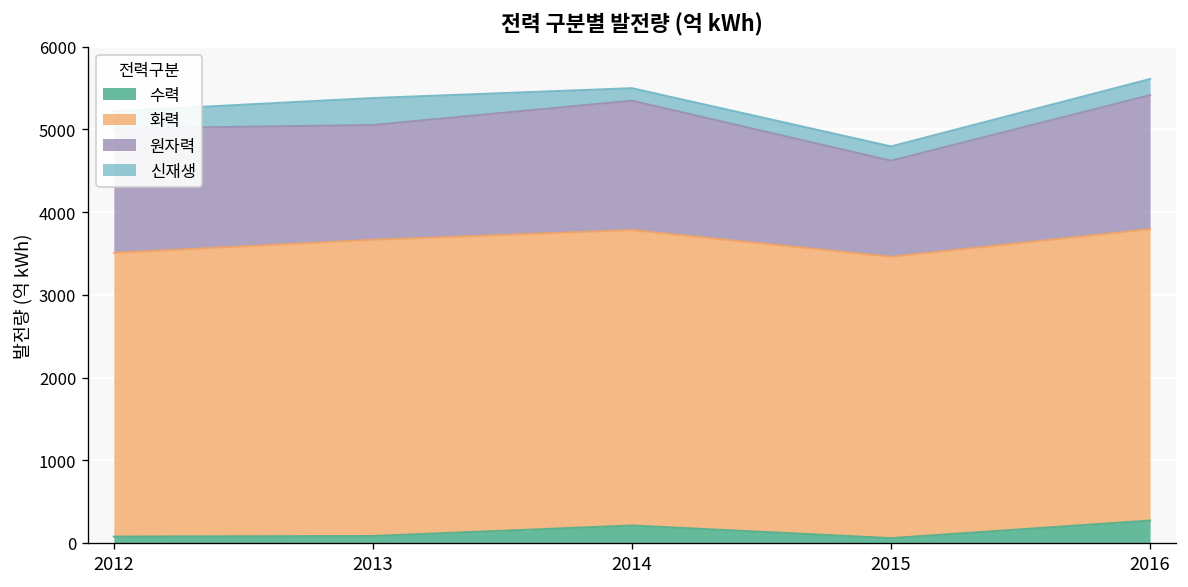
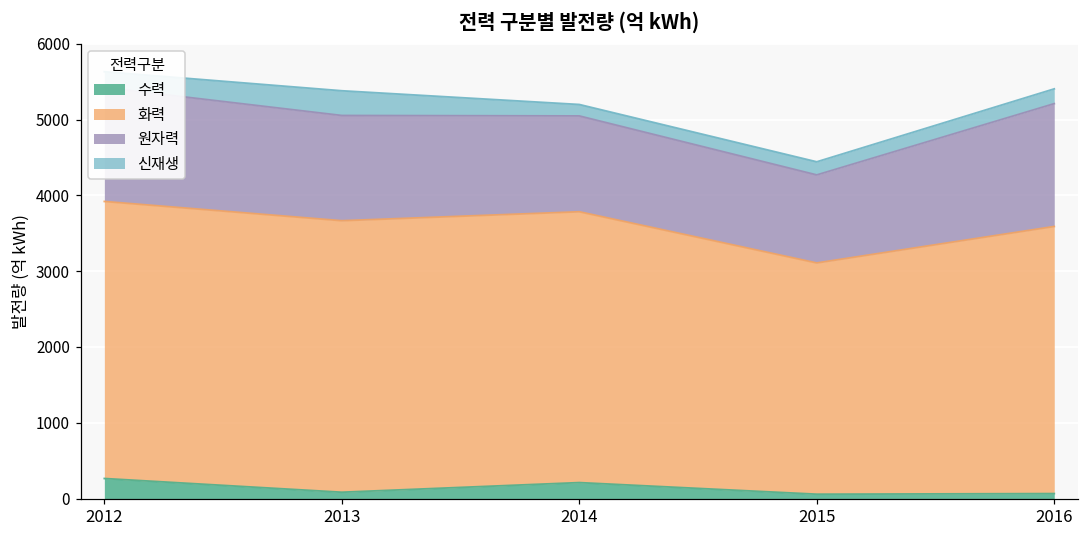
수력, 2012: 100 -> 300
화력, 2012: 3400 -> 3700
원자력, 2014: 1600 -> 1300
화력, 2015: 3400 -> 3100
수력, 2016: 300 -> 100
